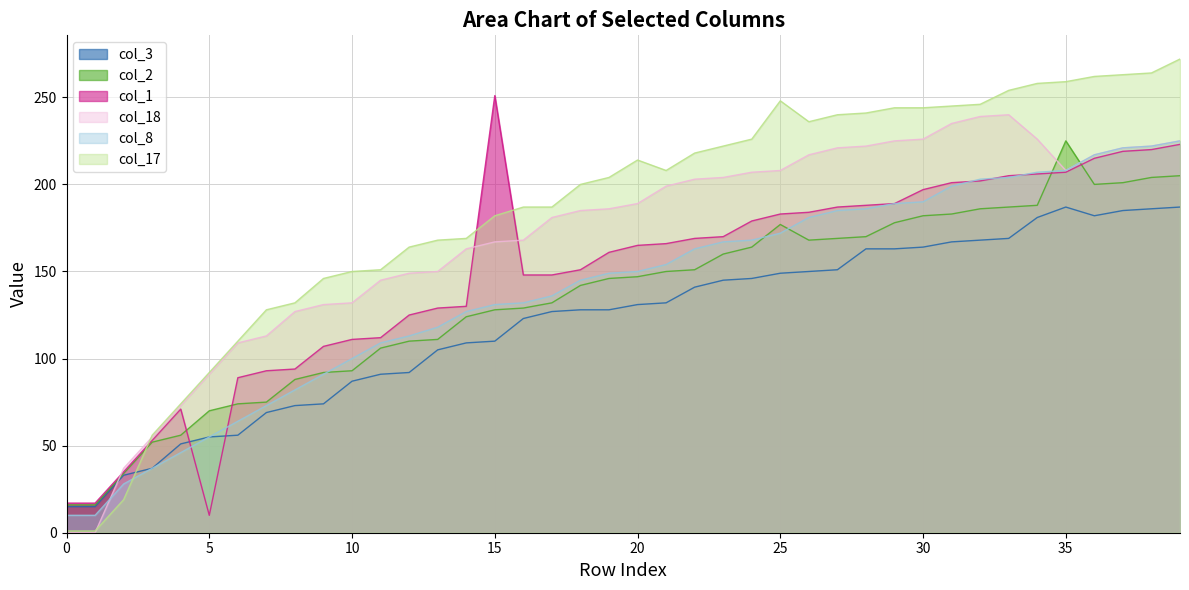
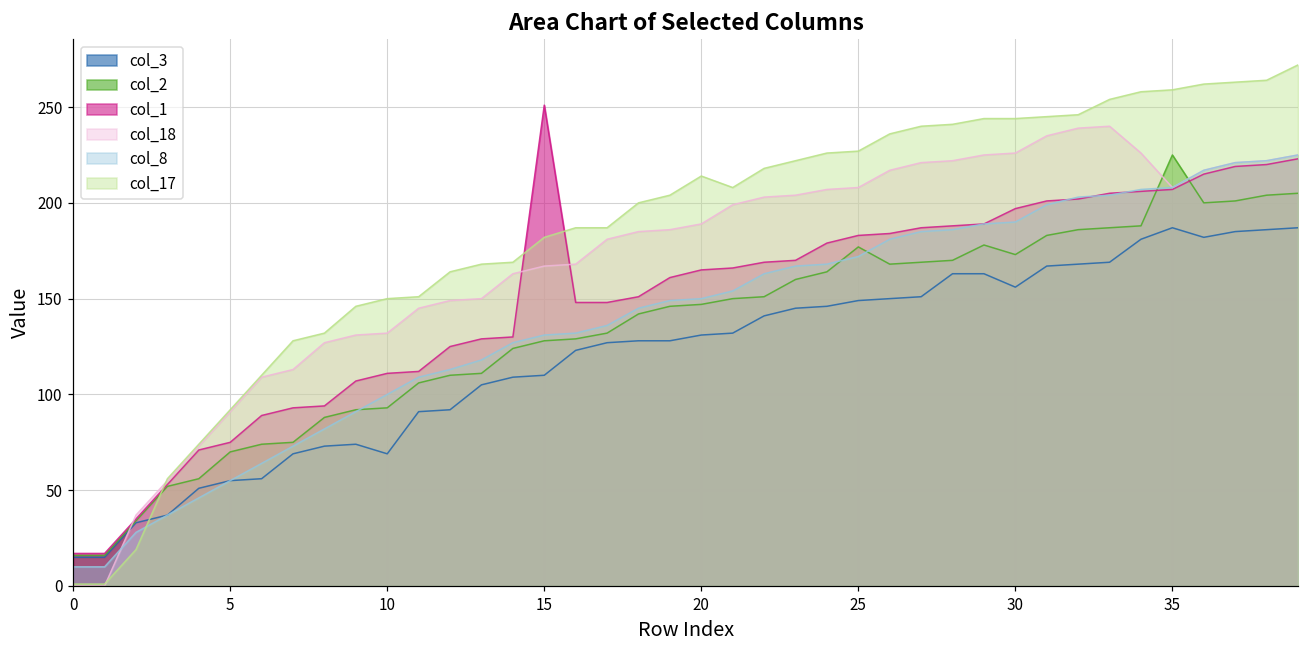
col_1, 5: 10 -> 75
col_3, 10: 87 -> 69
col_17, 25: 248 -> 227
col_3, 30: 164 -> 156
col_2, 30: 182 -> 173
